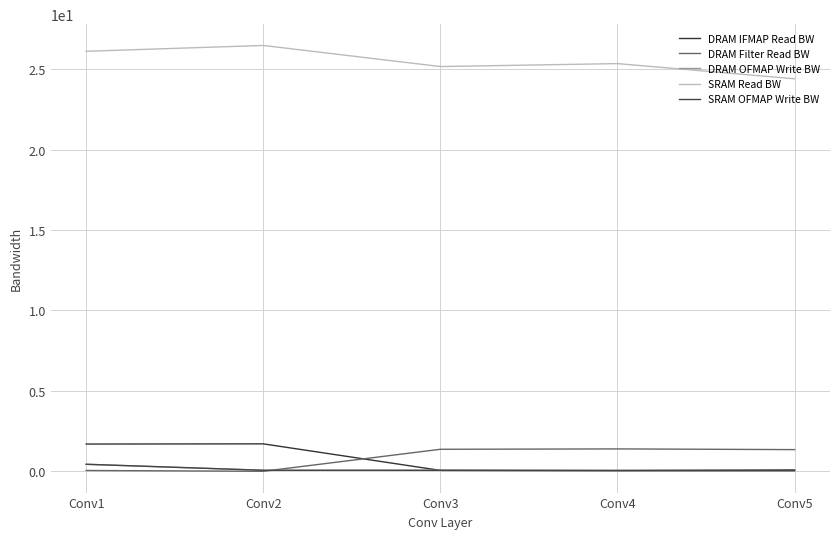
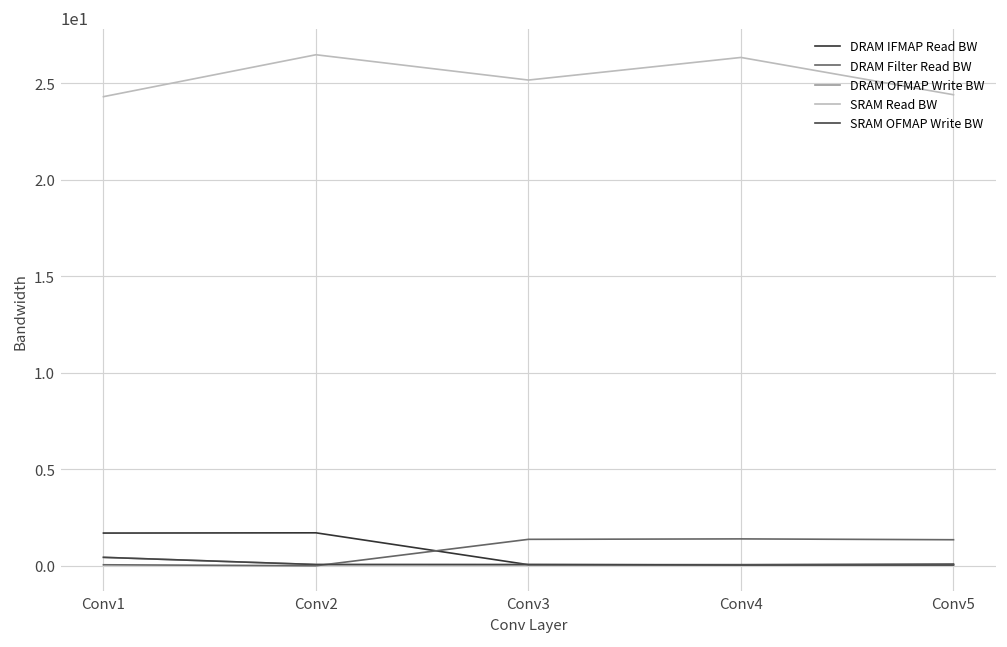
SRAM Read BW, Conv1: 26.1 -> 24.3
SRAM Read BW, Conv4: 25.3 -> 26.3
